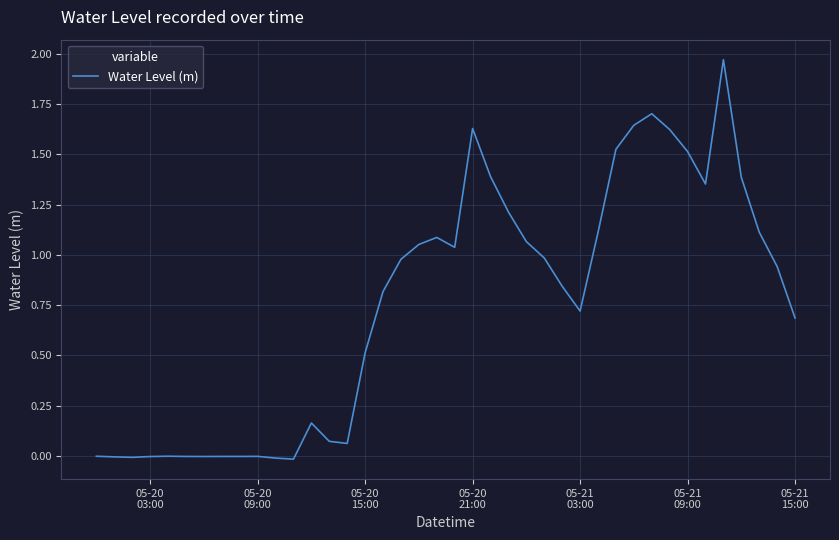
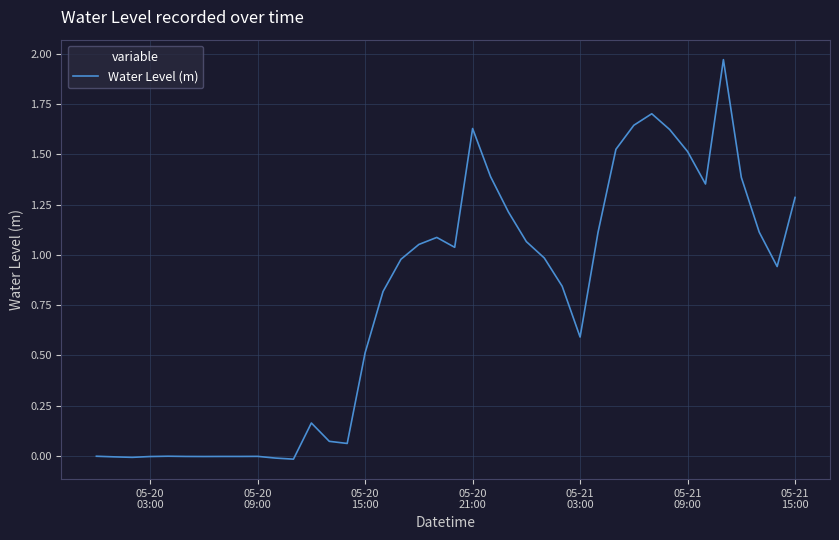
05-21 03:00: 0.72 -> 0.59
05-21 15:00: 0.69 -> 1.29
